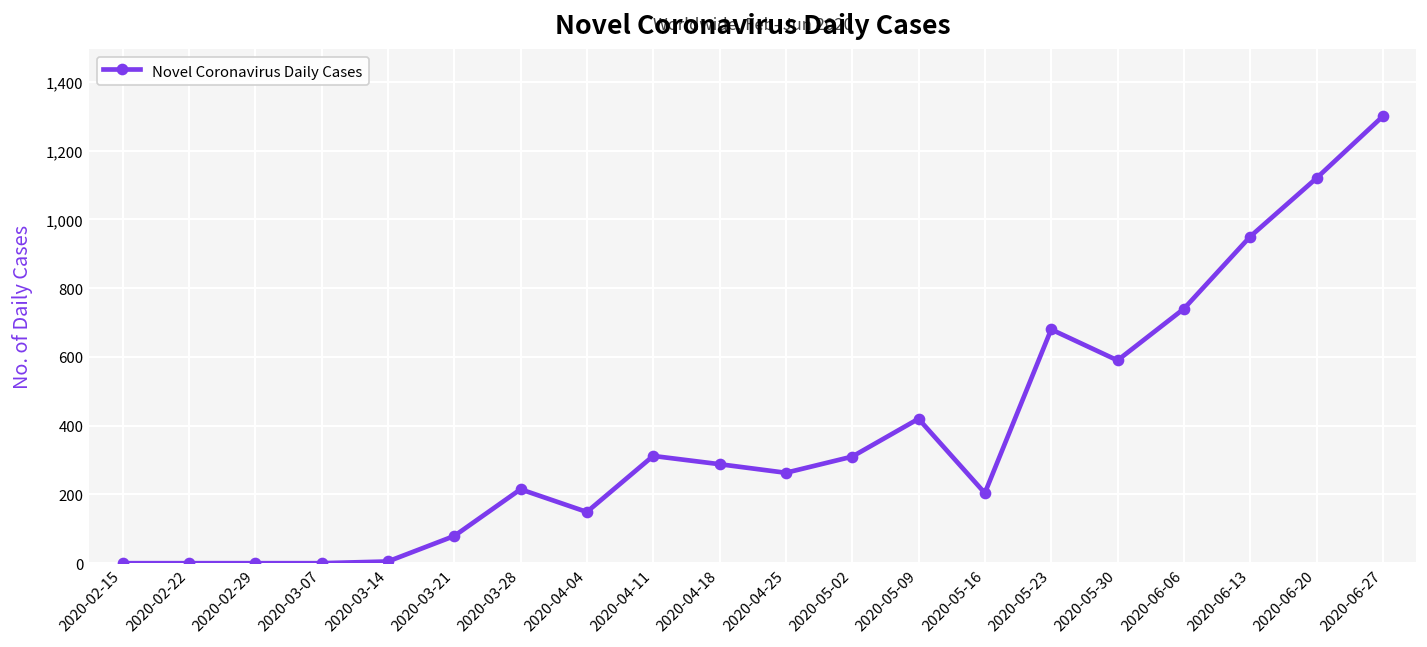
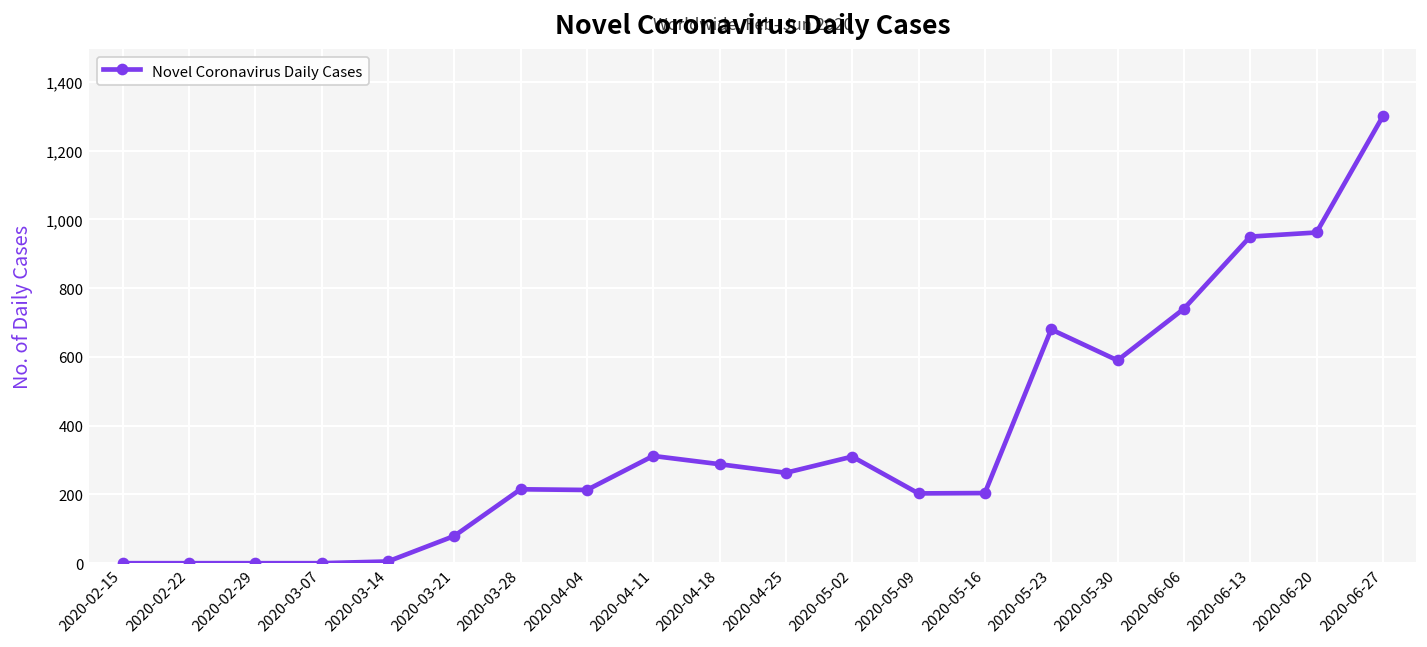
2020-04-04: 150 -> 210
2020-05-09: 420 -> 200
2020-06-20: 1,120 -> 960
